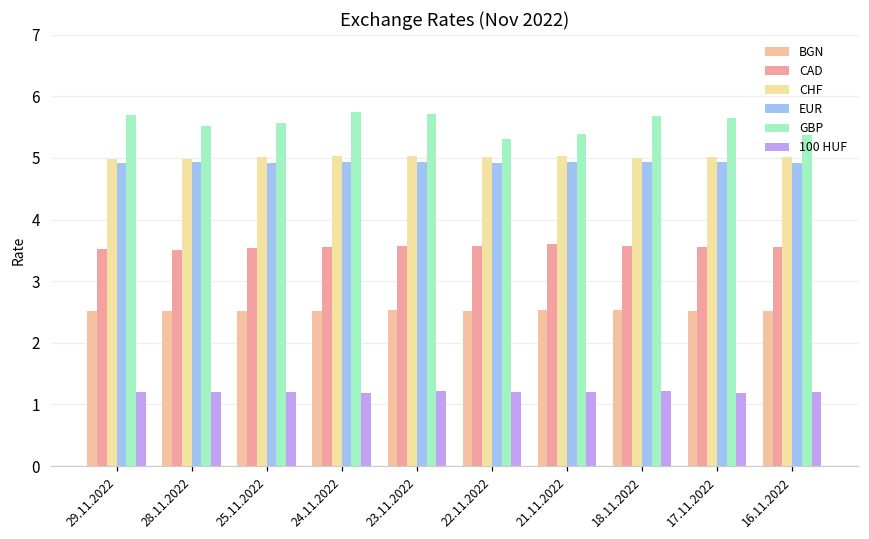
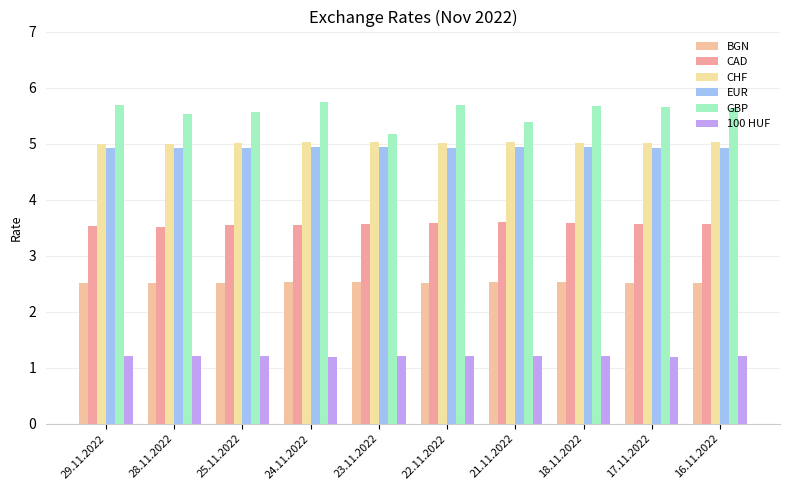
GBP, 23.11.2022: 5.7 -> 5.2
GBP, 22.11.2022: 5.3 -> 5.7
GBP, 16.11.2022: 5.4 -> 5.6
